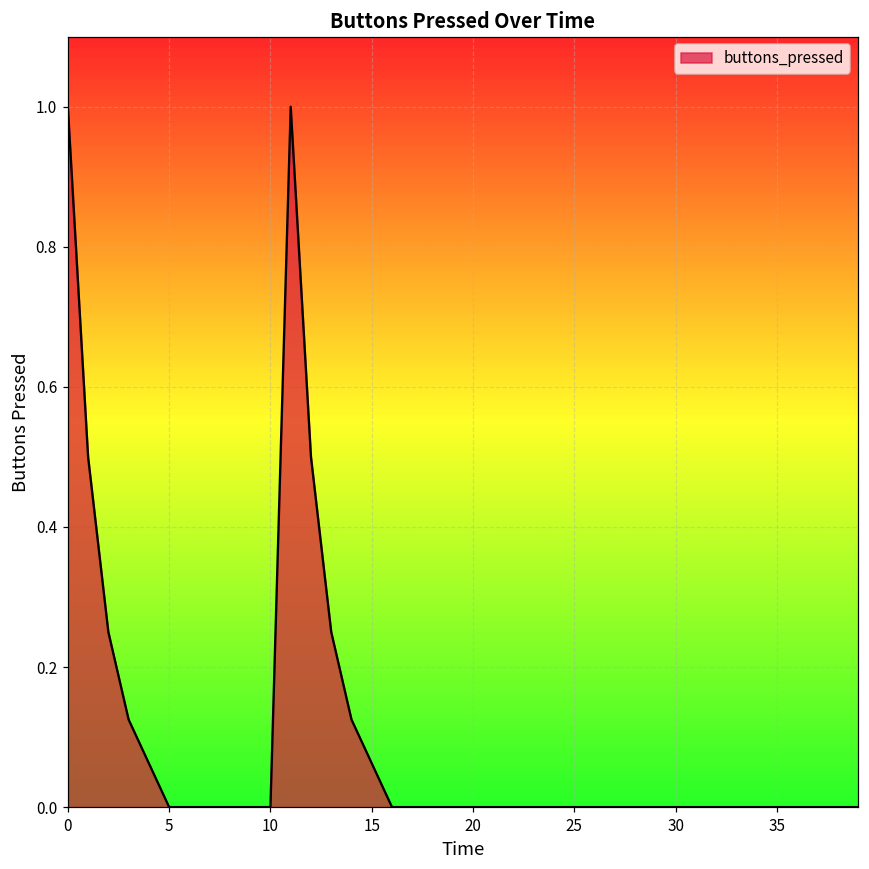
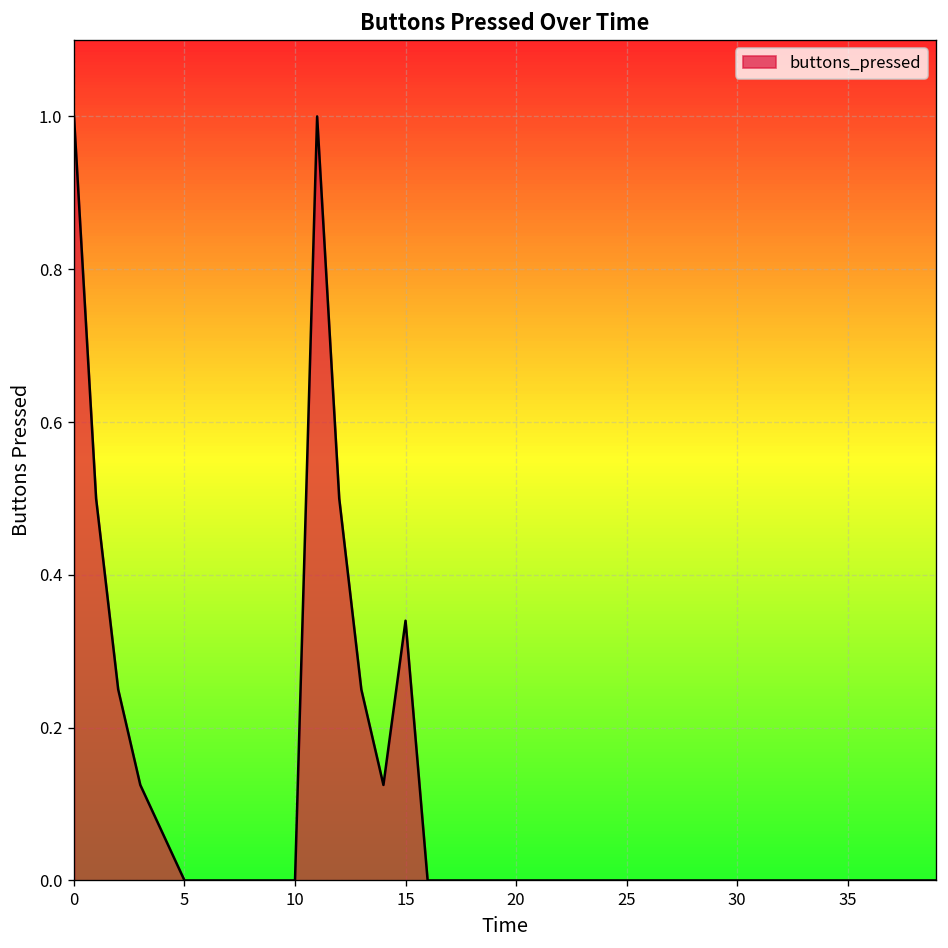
15: 0.06 -> 0.34
